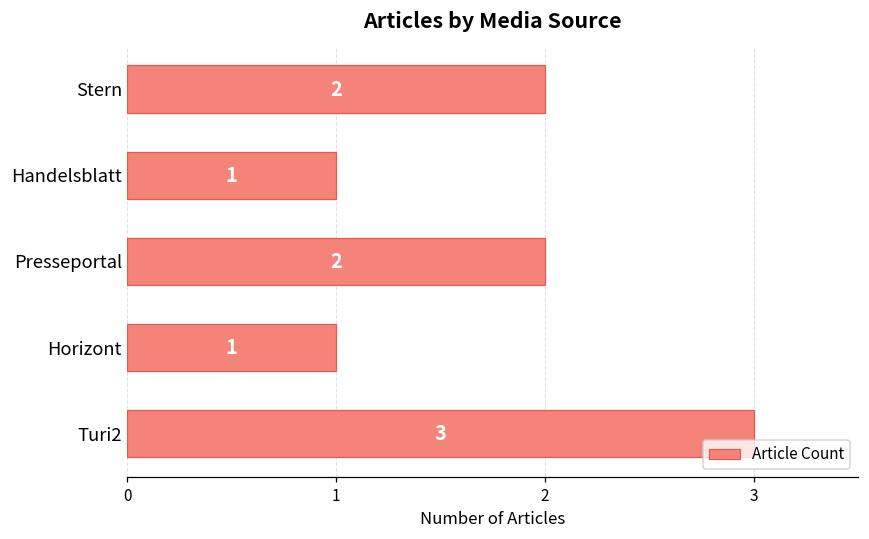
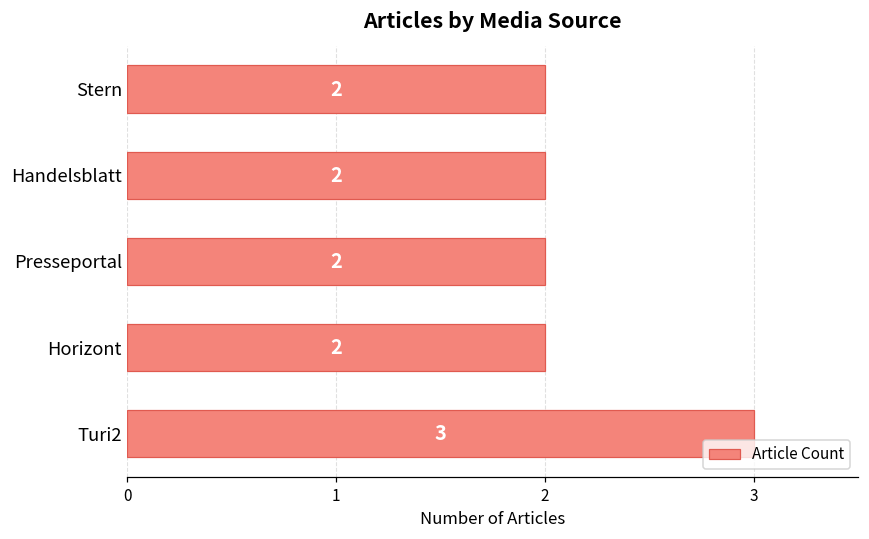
Handelsblatt: 1 -> 2
Horizont: 1 -> 2
